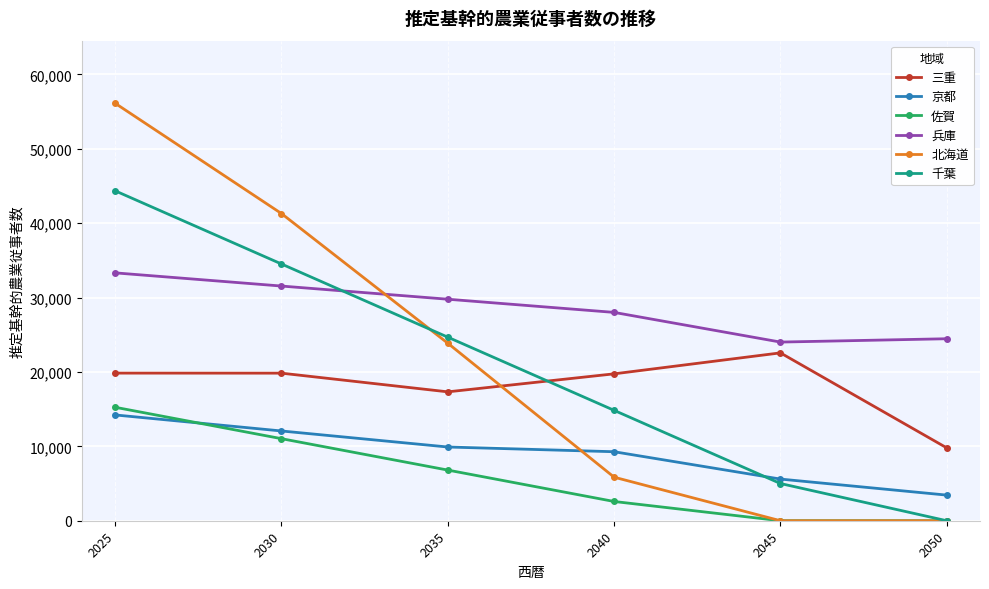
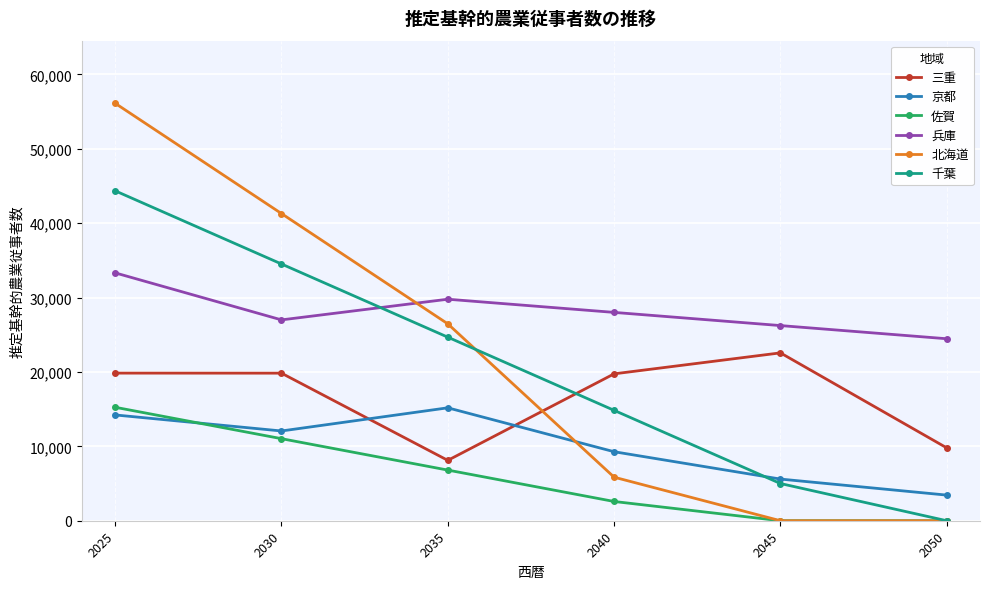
兵庫, 2030: 32,000 -> 27,000
三重, 2035: 17,000 -> 8,000
京都, 2035: 10,000 -> 15,000
北海道, 2035: 24,000 -> 26,000
兵庫, 2045: 24,000 -> 26,000
